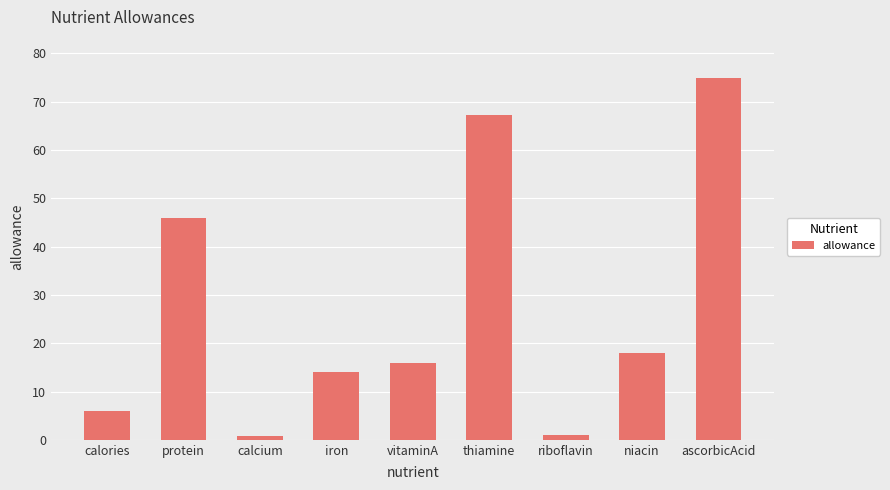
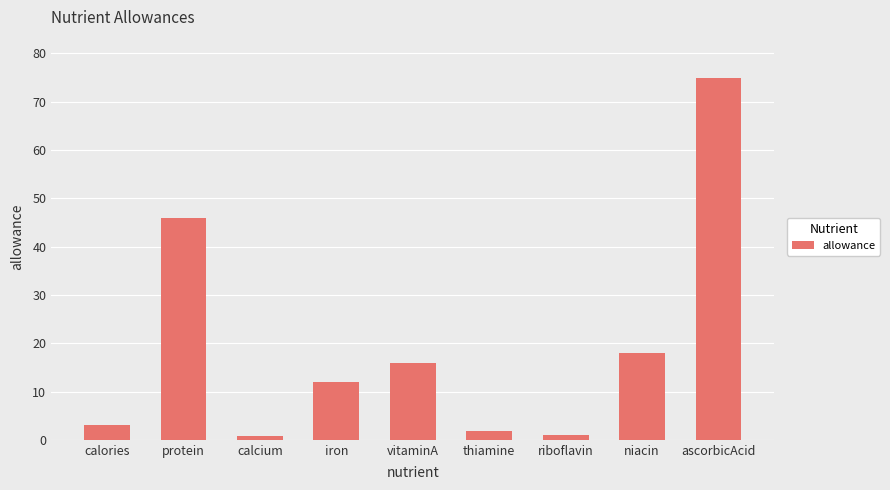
calories: 6 -> 3
iron: 14 -> 12
thiamine: 67 -> 2
